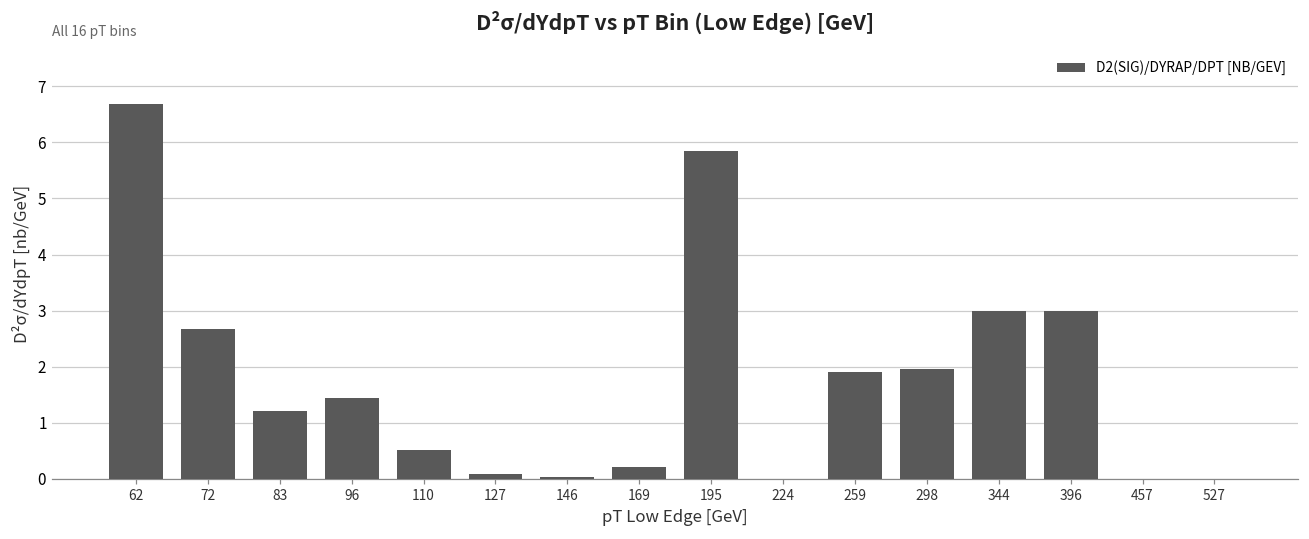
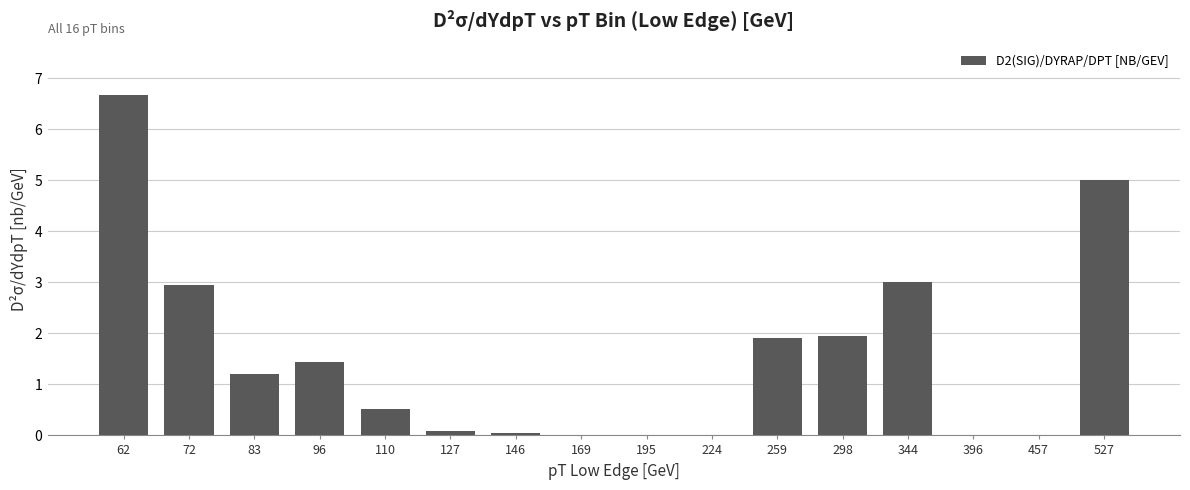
72: 2.7 -> 3.0
169: 0.2 -> 0.0
195: 5.9 -> 0.0
396: 3 -> 0
527: 0 -> 5
